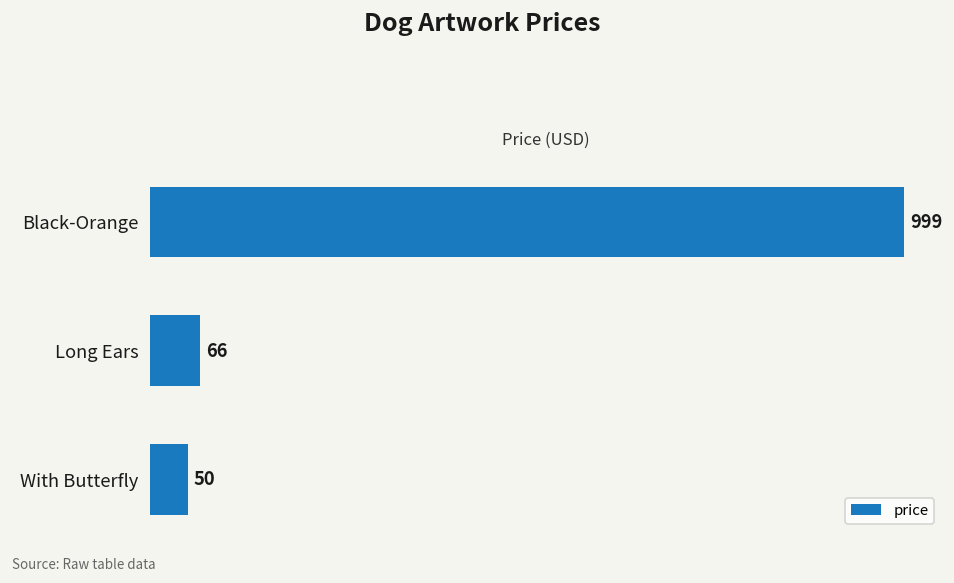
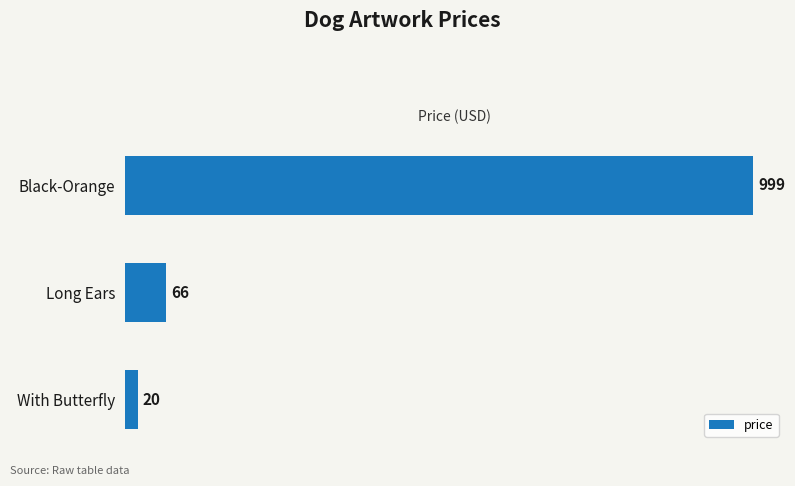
With Butterfly: 50 -> 20
